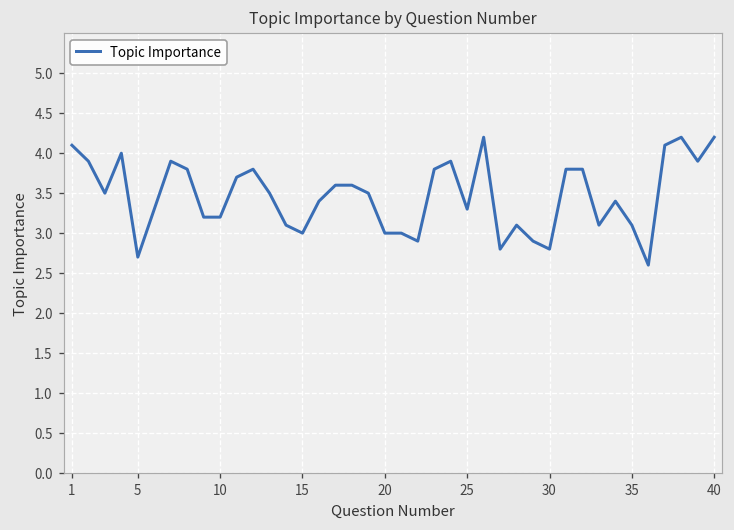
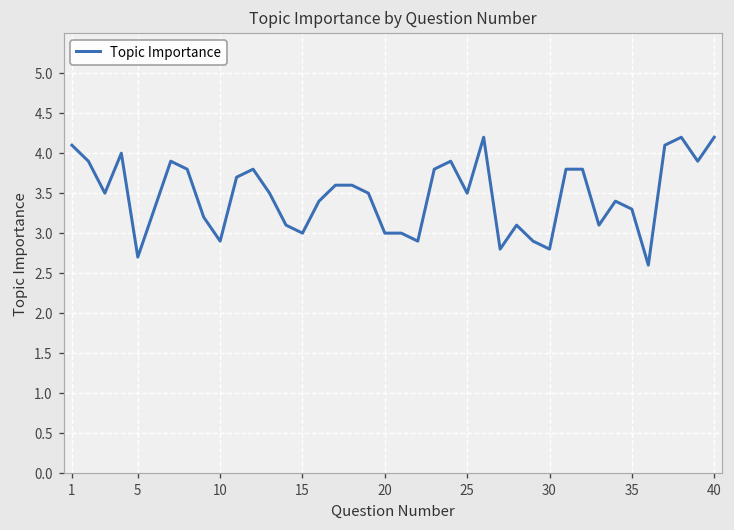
10: 3.2 -> 2.9
25: 3.3 -> 3.5
35: 3.1 -> 3.3
